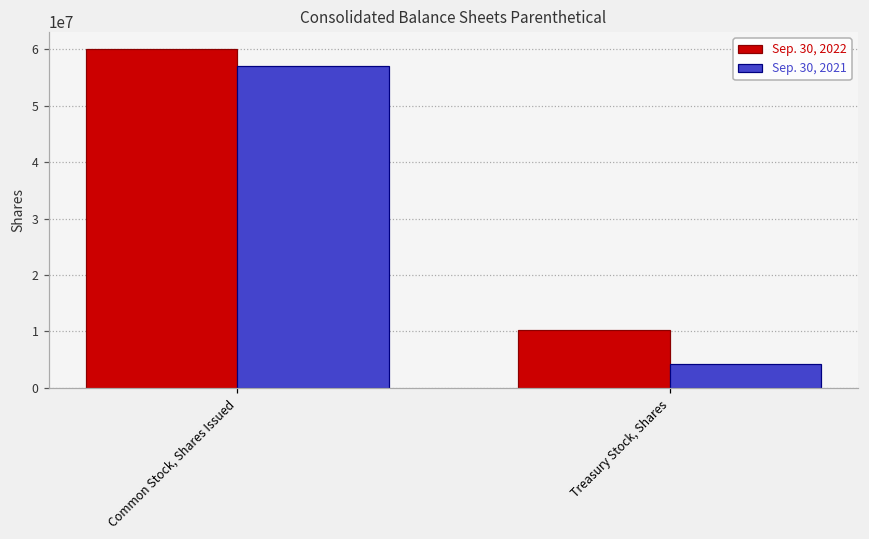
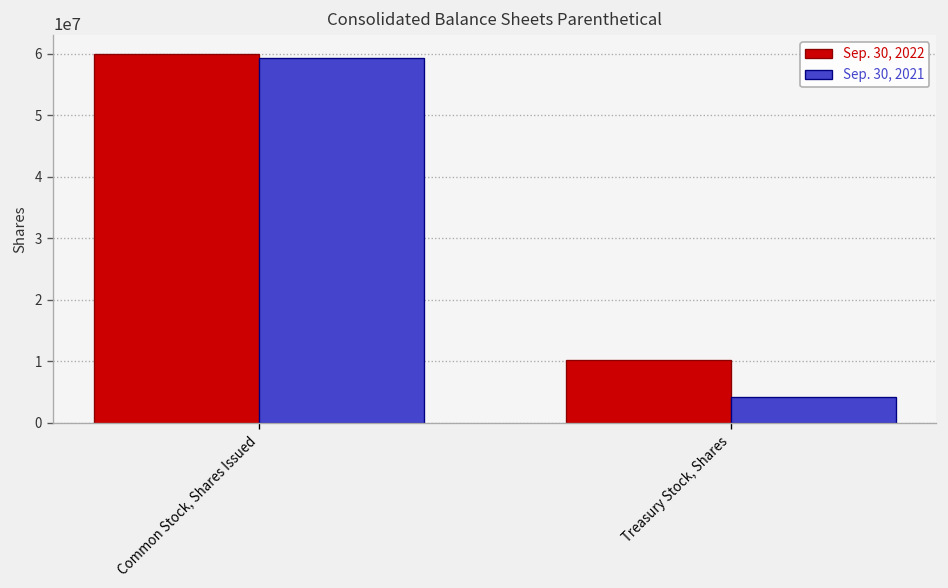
Sep. 30, 2021, Common Stock, Shares Issued: 57000000 -> 59000000
